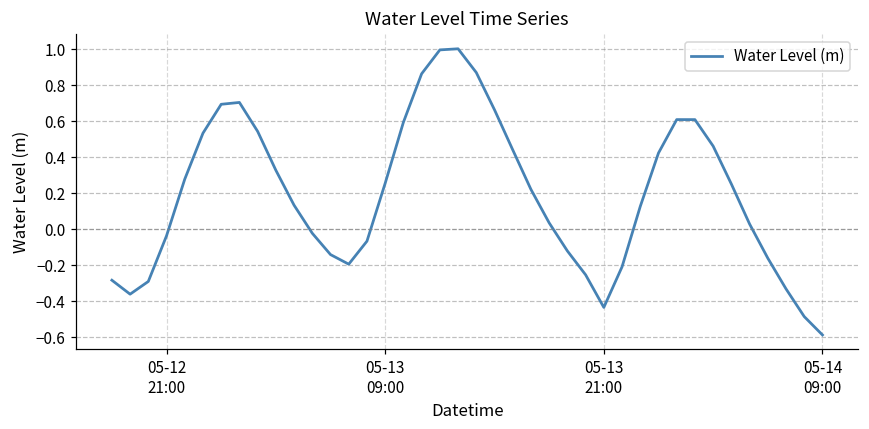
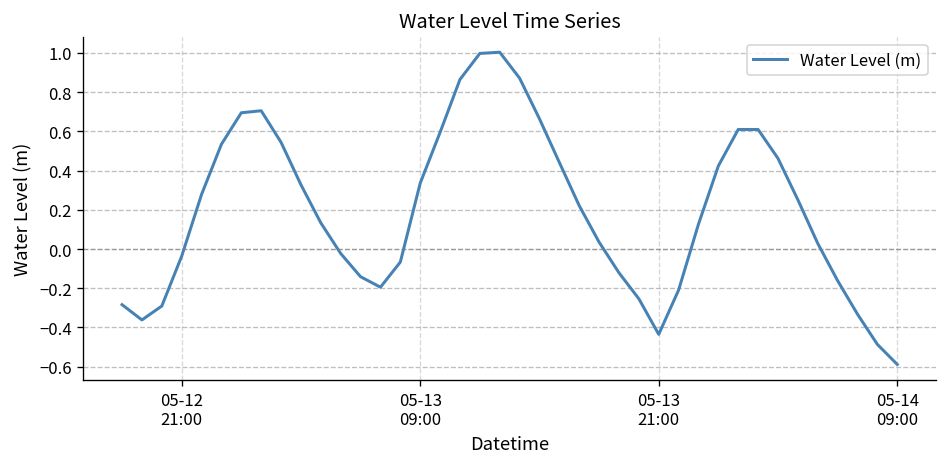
05-13 09:00: 0.26 -> 0.34
